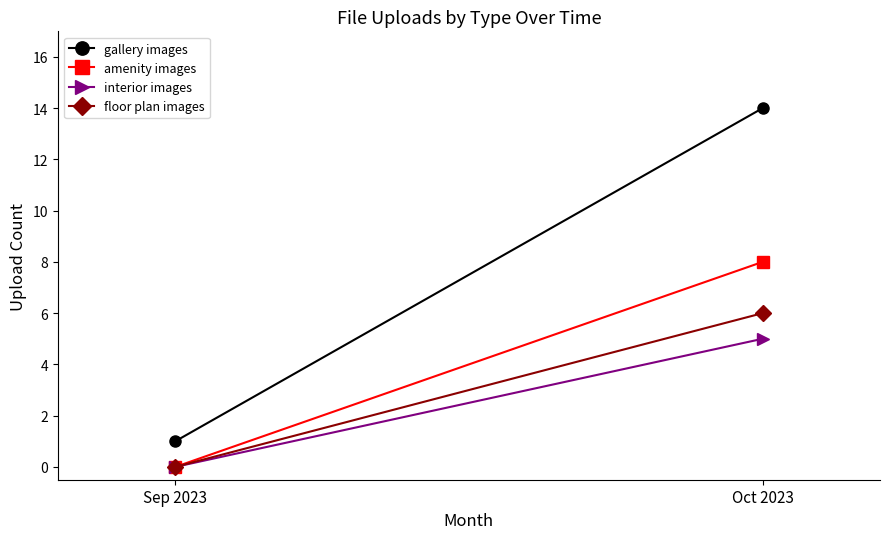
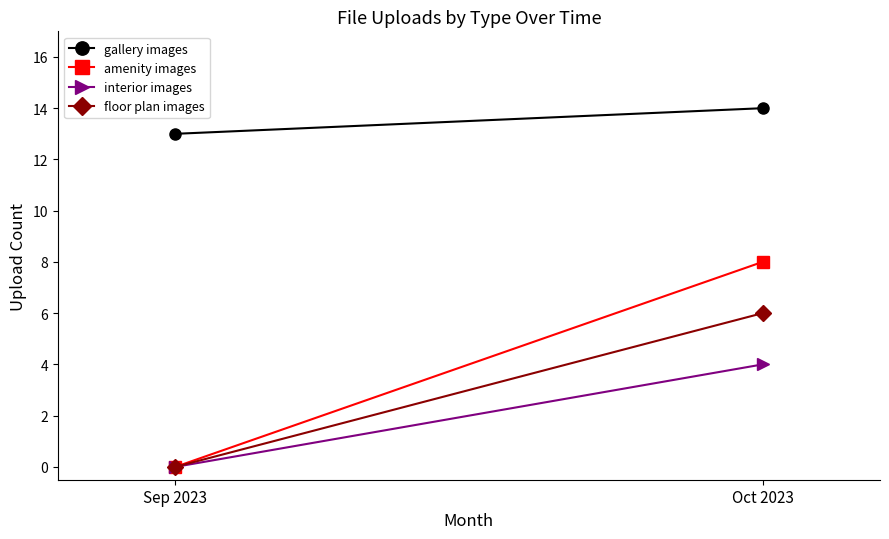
gallery images, Sep 2023: 1 -> 13
interior images, Oct 2023: 5 -> 4
